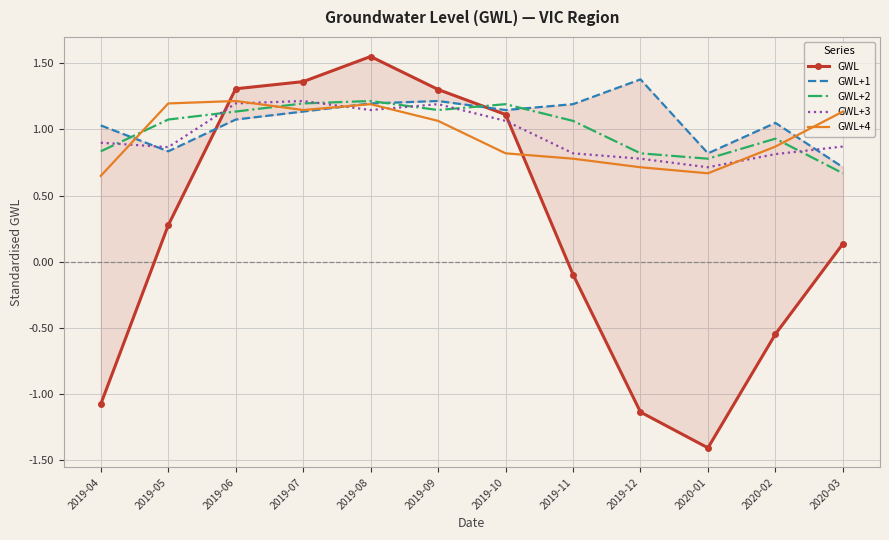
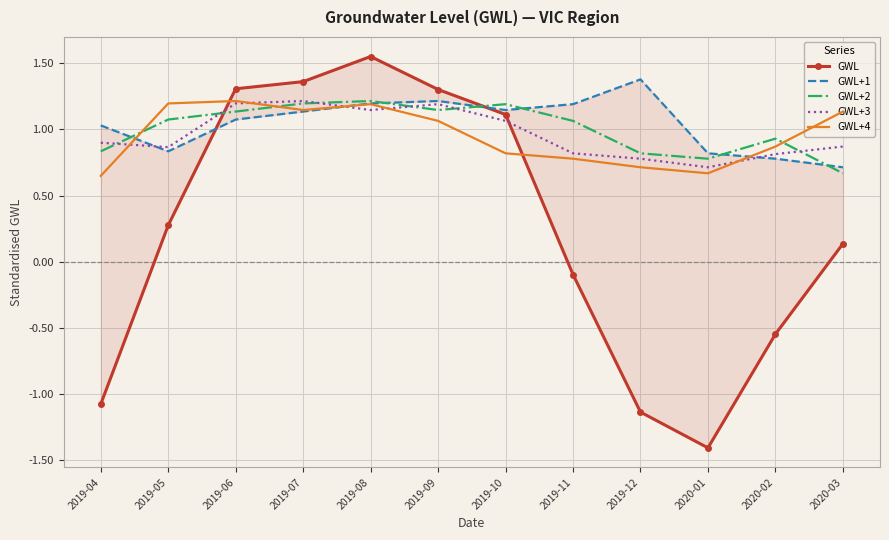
GWL+1, 2020-02: 1.05 -> 0.78
